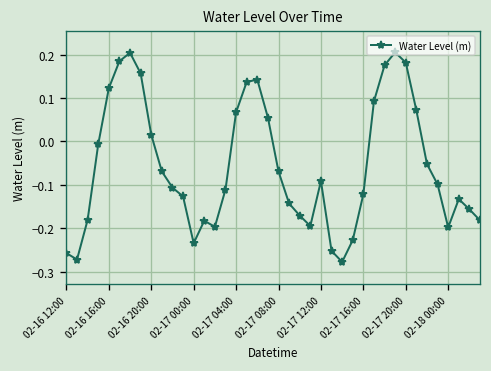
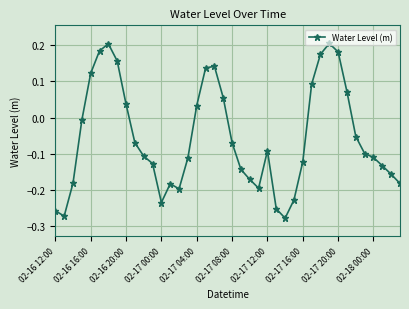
02-16 20:00: 0.02 -> 0.04
02-17 04:00: 0.07 -> 0.03
02-18 00:00: -0.20 -> -0.11
